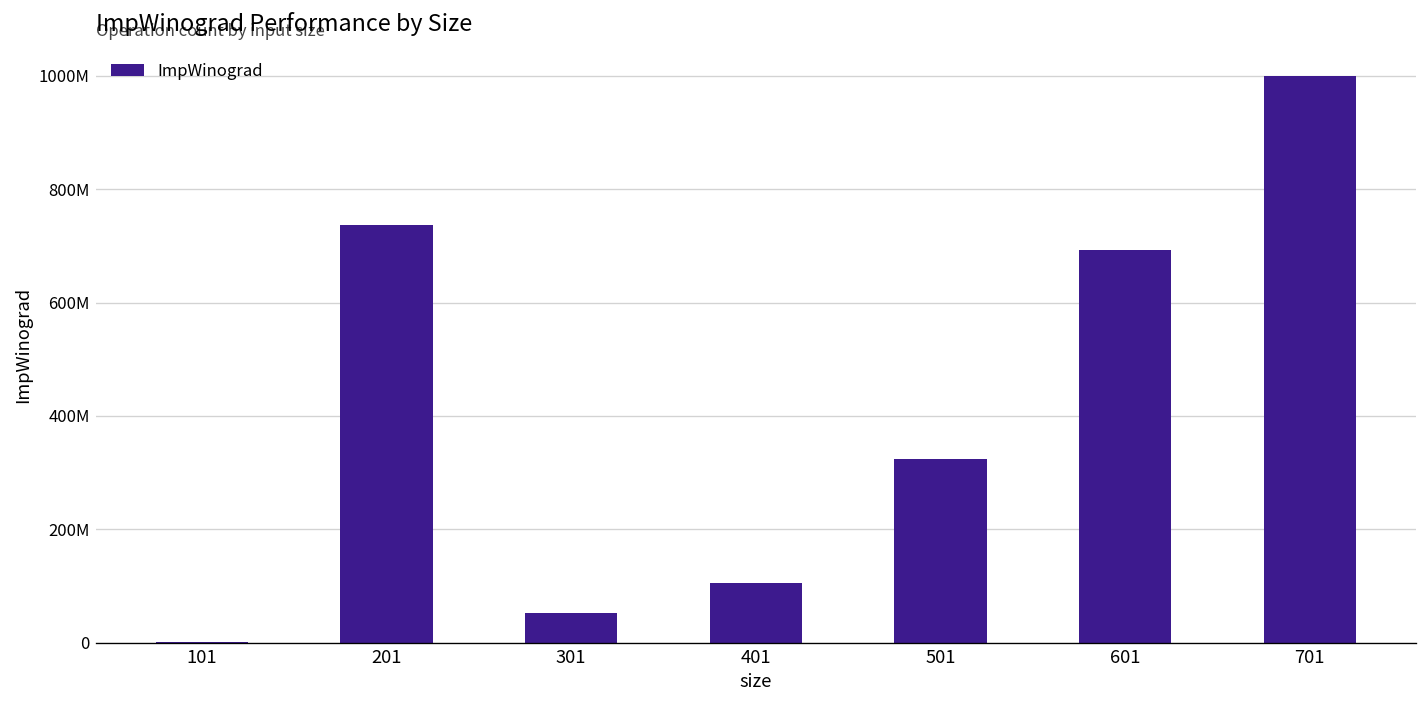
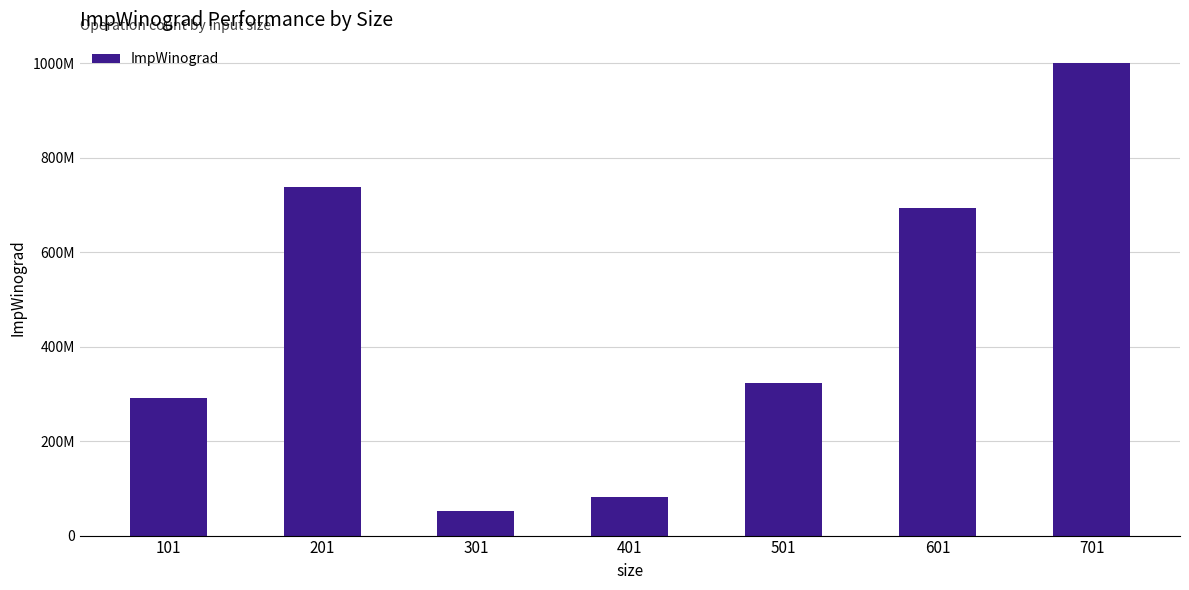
101: 0 -> 290000000
401: 110000000 -> 80000000
